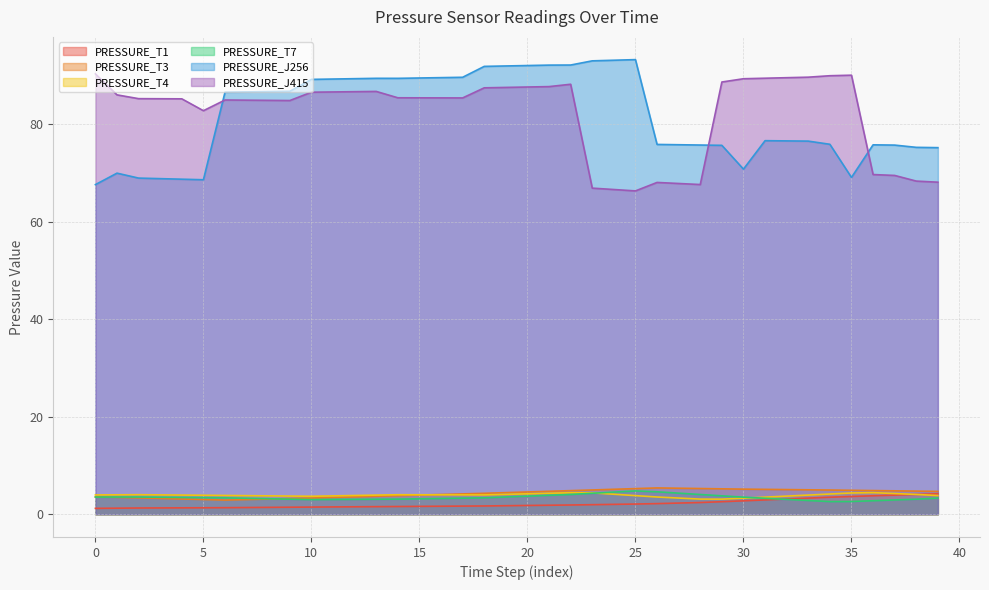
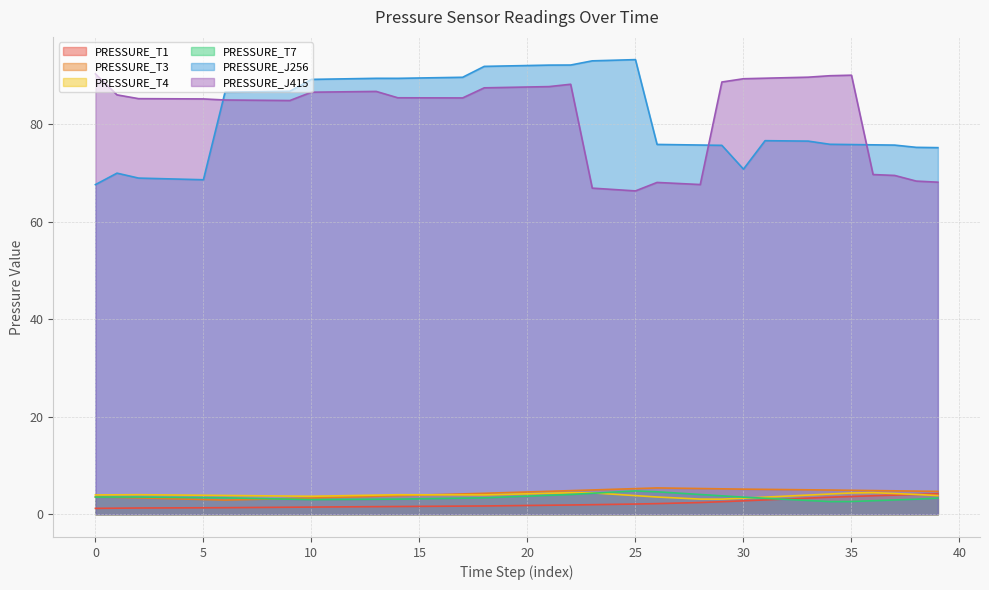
PRESSURE_J415, 5: 83 -> 85
PRESSURE_J256, 35: 69 -> 76
